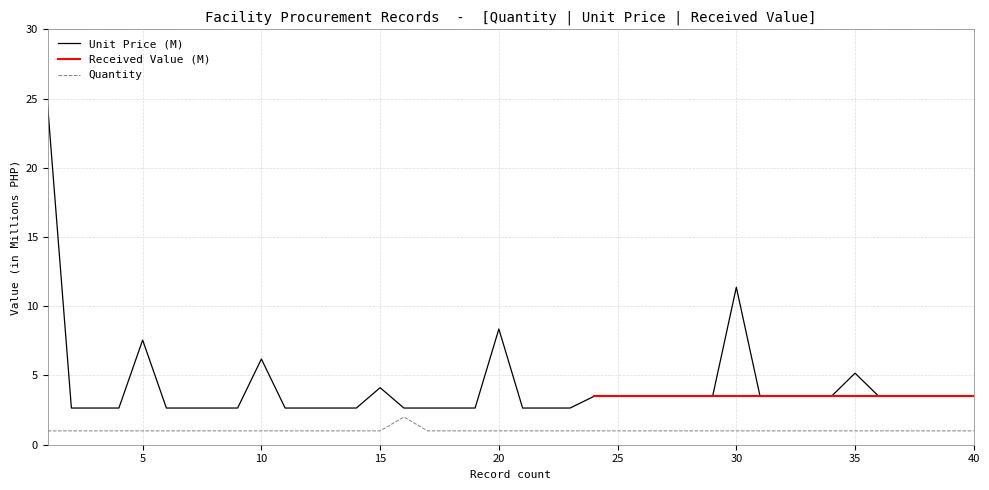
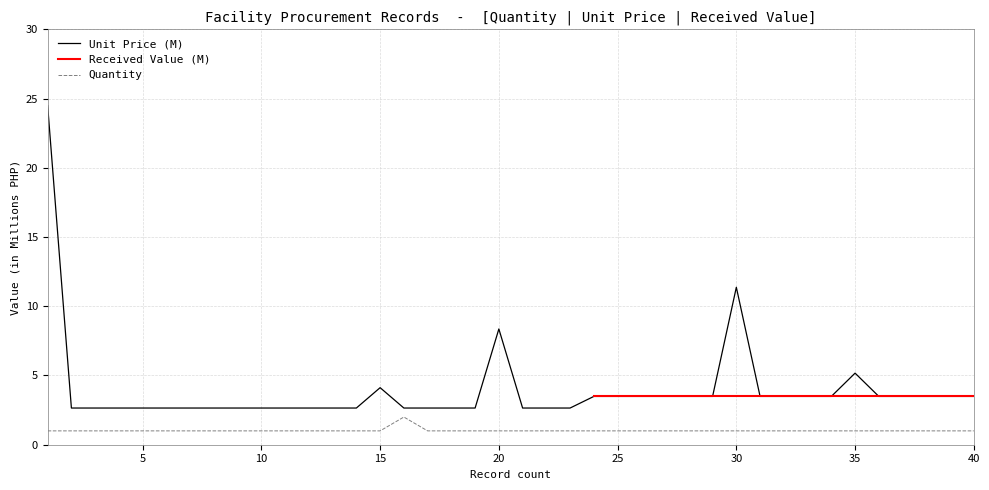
Unit Price (M), 5: 7.6 -> 2.7
Unit Price (M), 10: 6.2 -> 2.7
